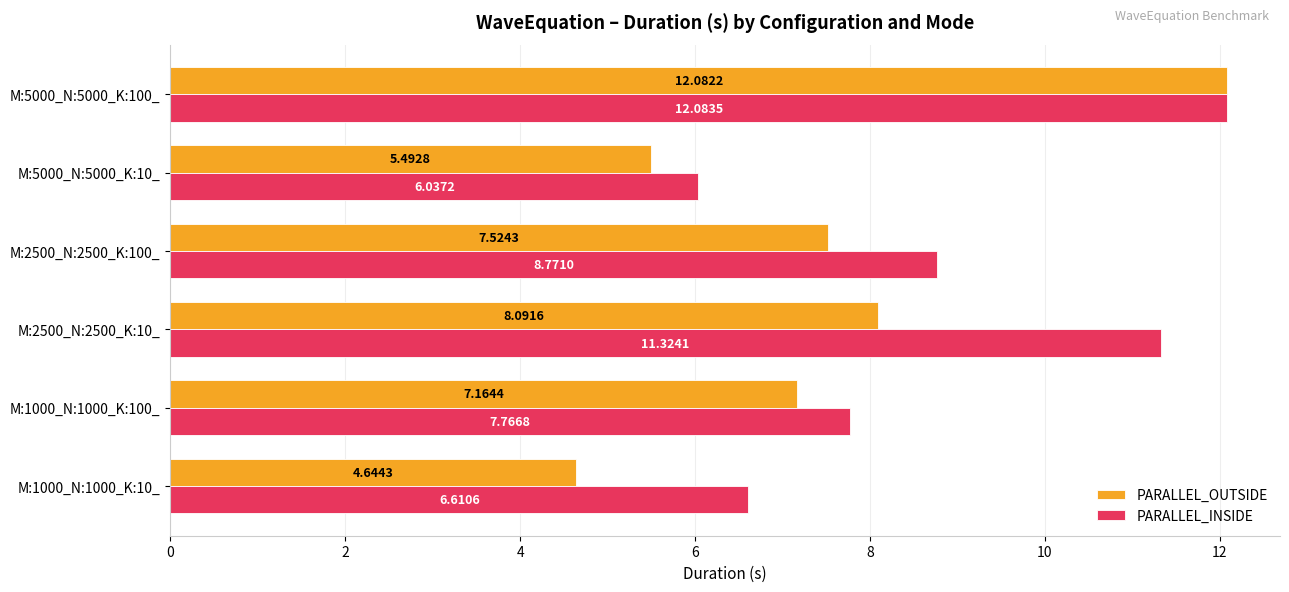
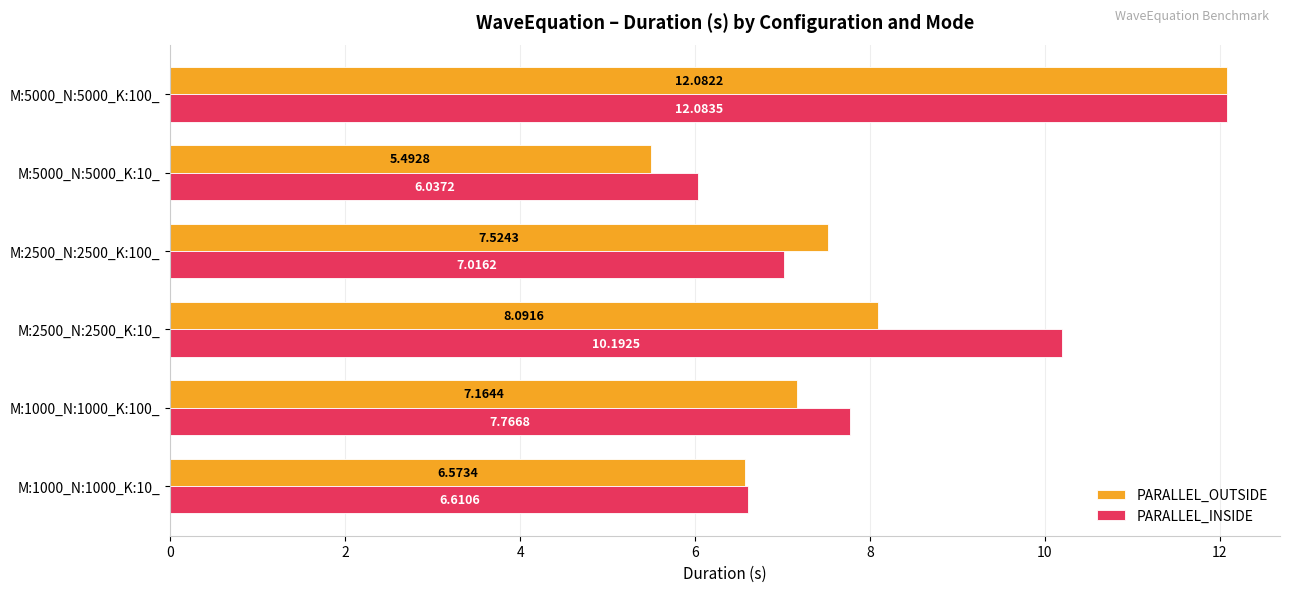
PARALLEL_INSIDE, M:2500_N:2500_K:100_: 8.7710 -> 7.0162
PARALLEL_INSIDE, M:2500_N:2500_K:10_: 11.3241 -> 10.1925
PARALLEL_OUTSIDE, M:1000_N:1000_K:10_: 4.6443 -> 6.5734
